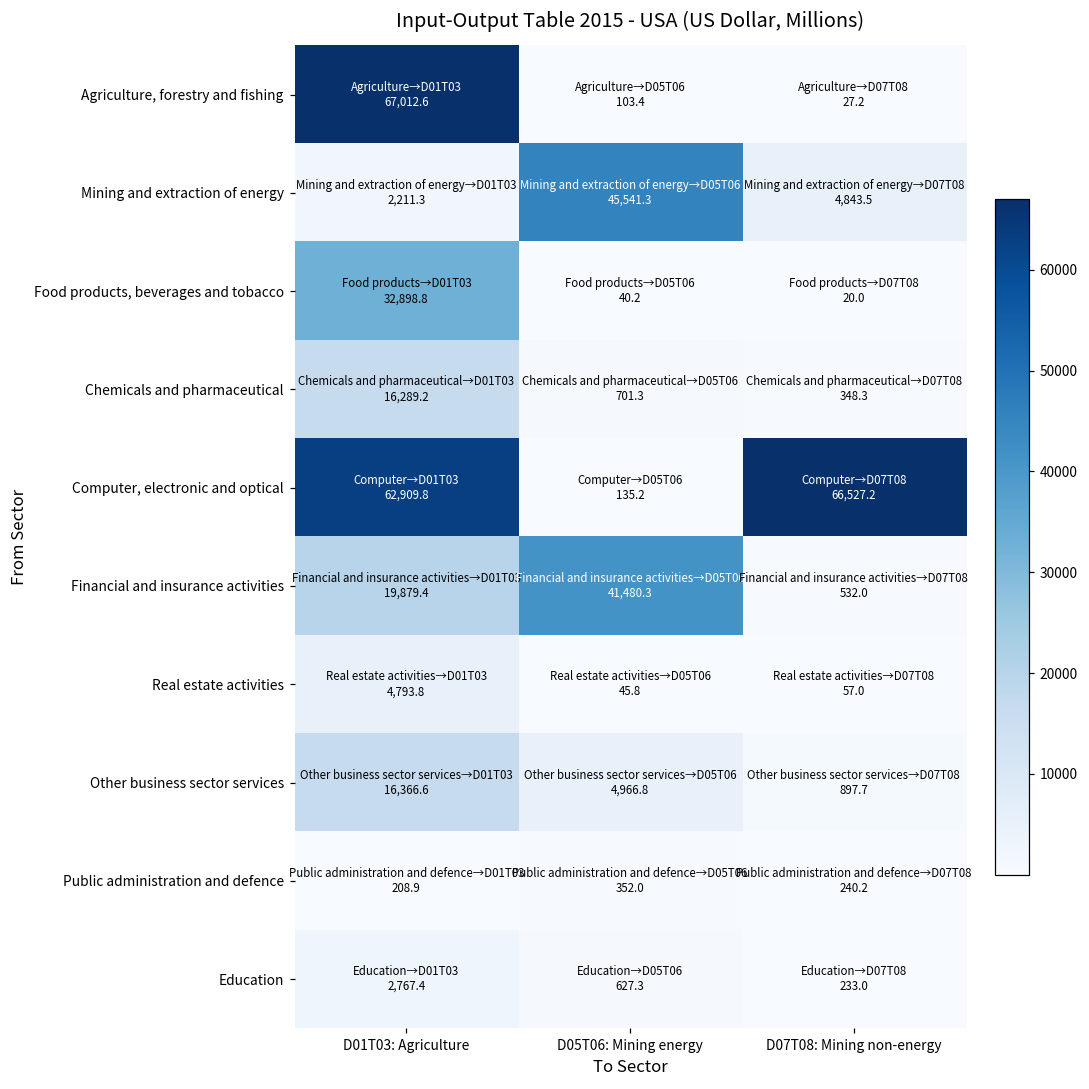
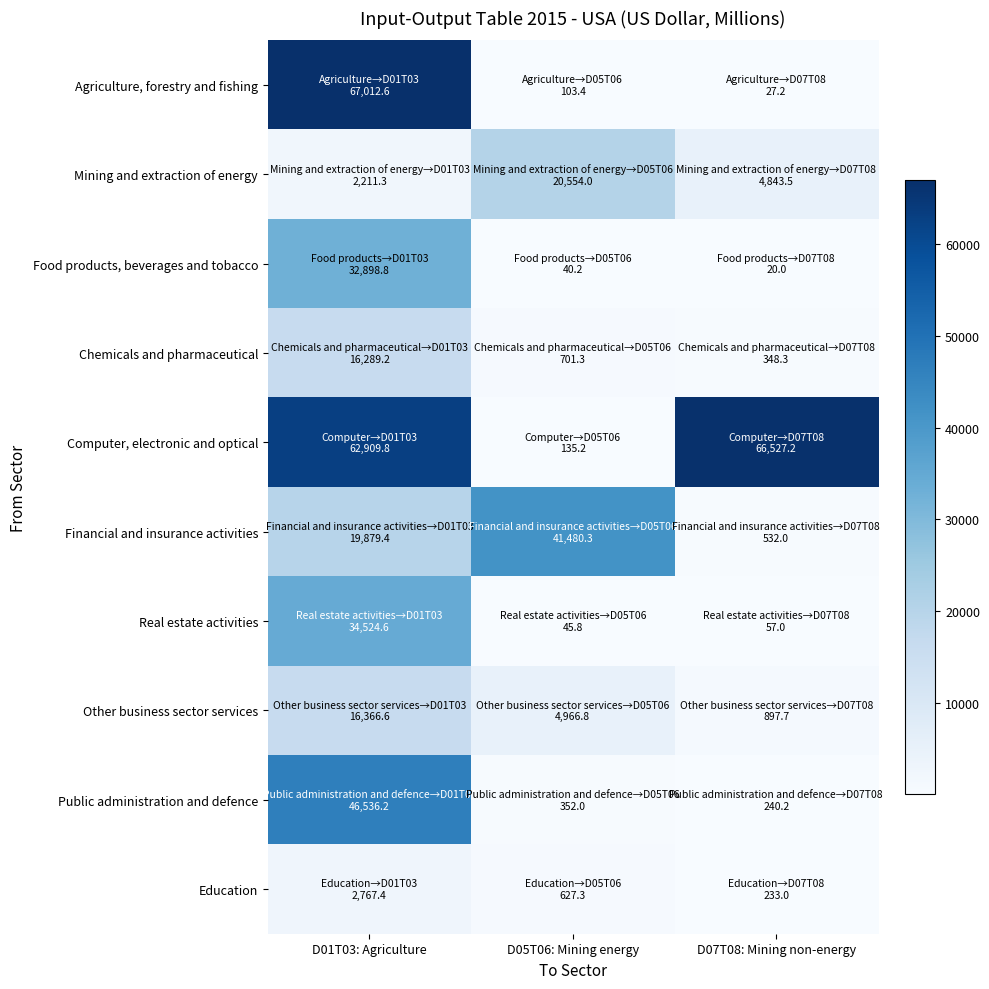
Mining and extraction of energy, D05T06: Mining energy: 45,541.3 -> 20,554.0
Real estate activities, D01T03: Agriculture: 4,793.8 -> 34,524.6
Public administration and defence, D01T03: Agriculture: 208.9 -> 46,536.2
